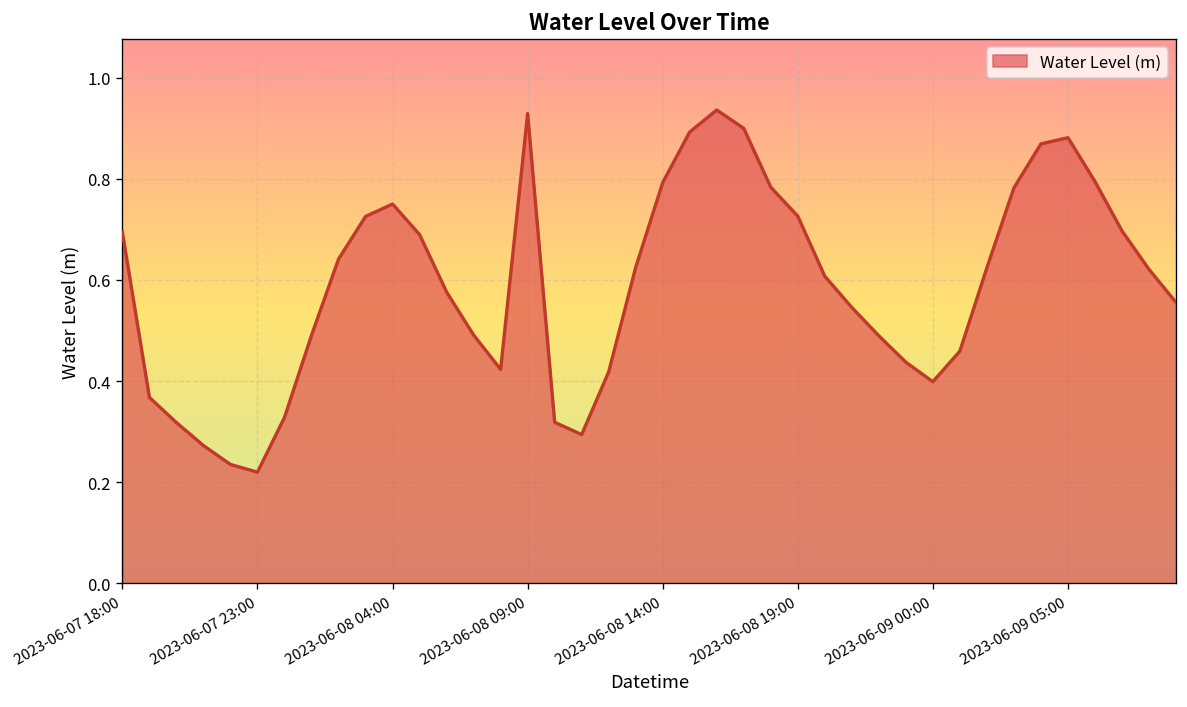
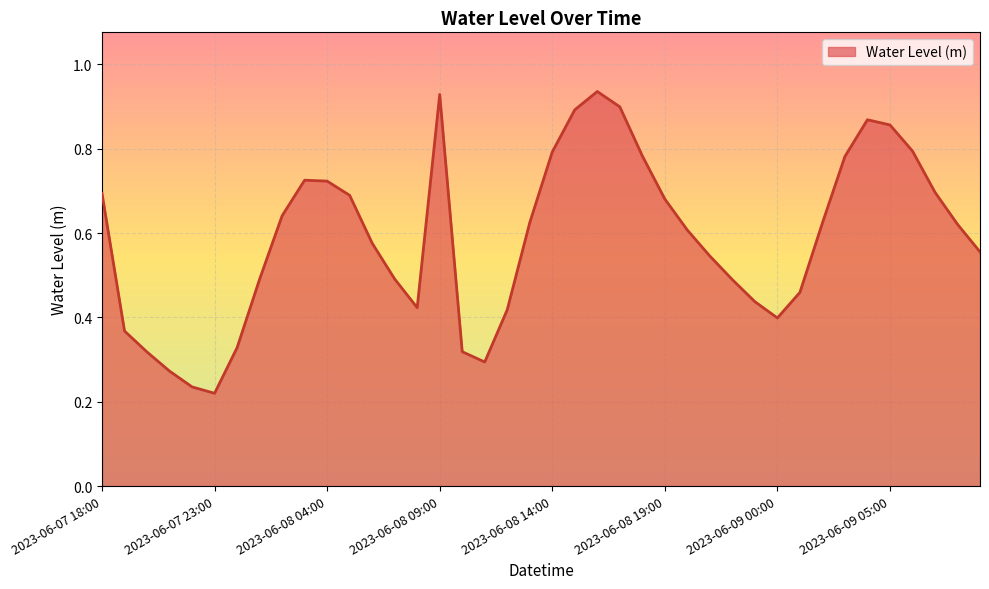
2023-06-08 04:00: 0.75 -> 0.72
2023-06-08 19:00: 0.73 -> 0.68
2023-06-09 05:00: 0.88 -> 0.86
